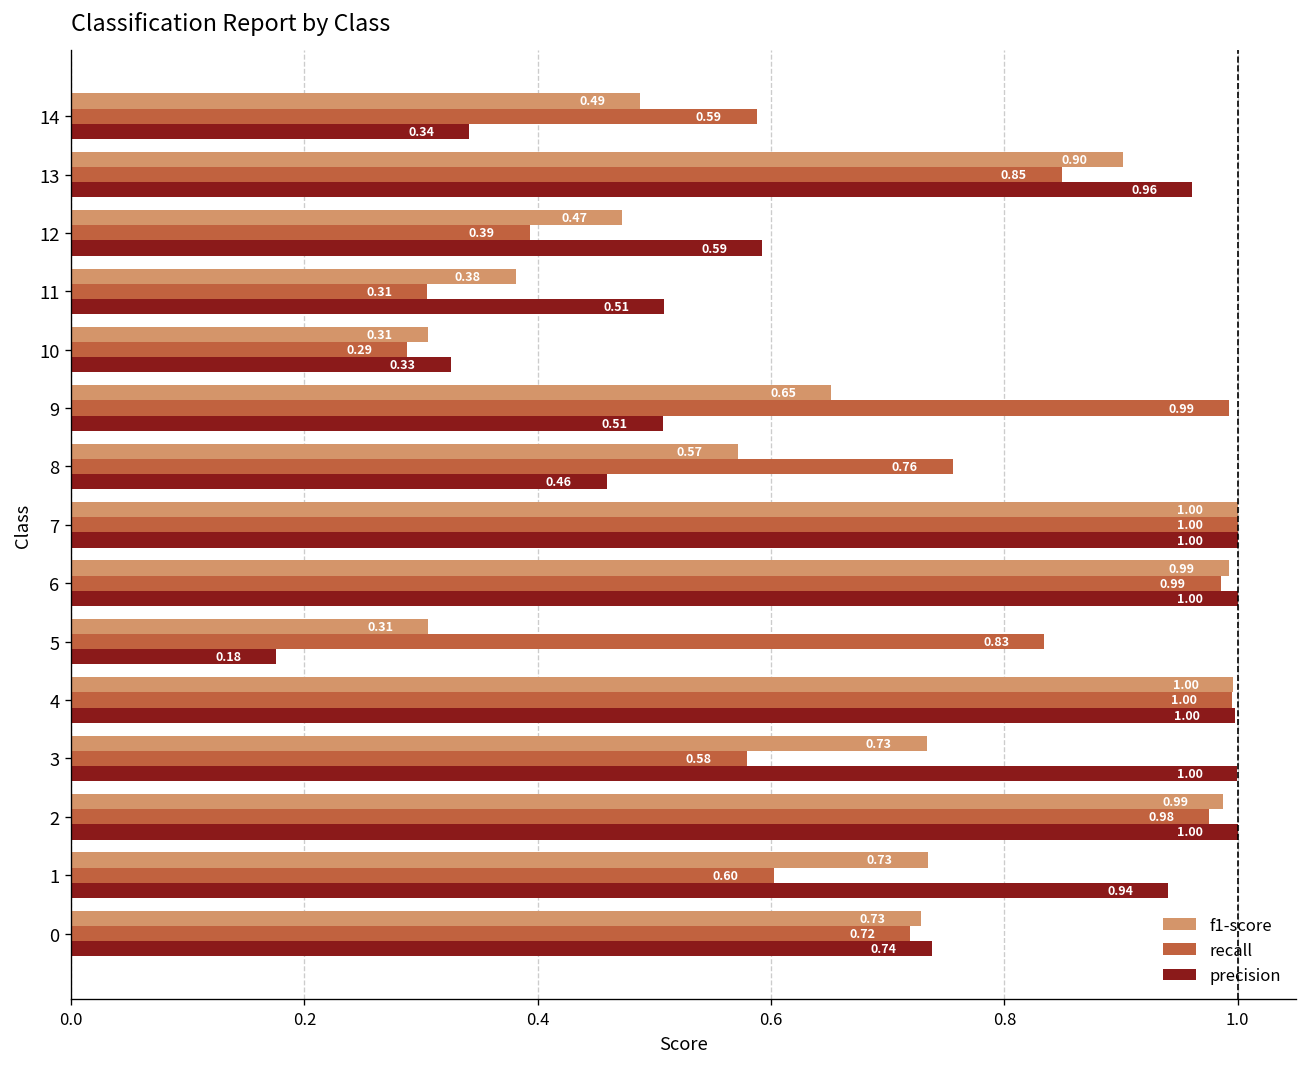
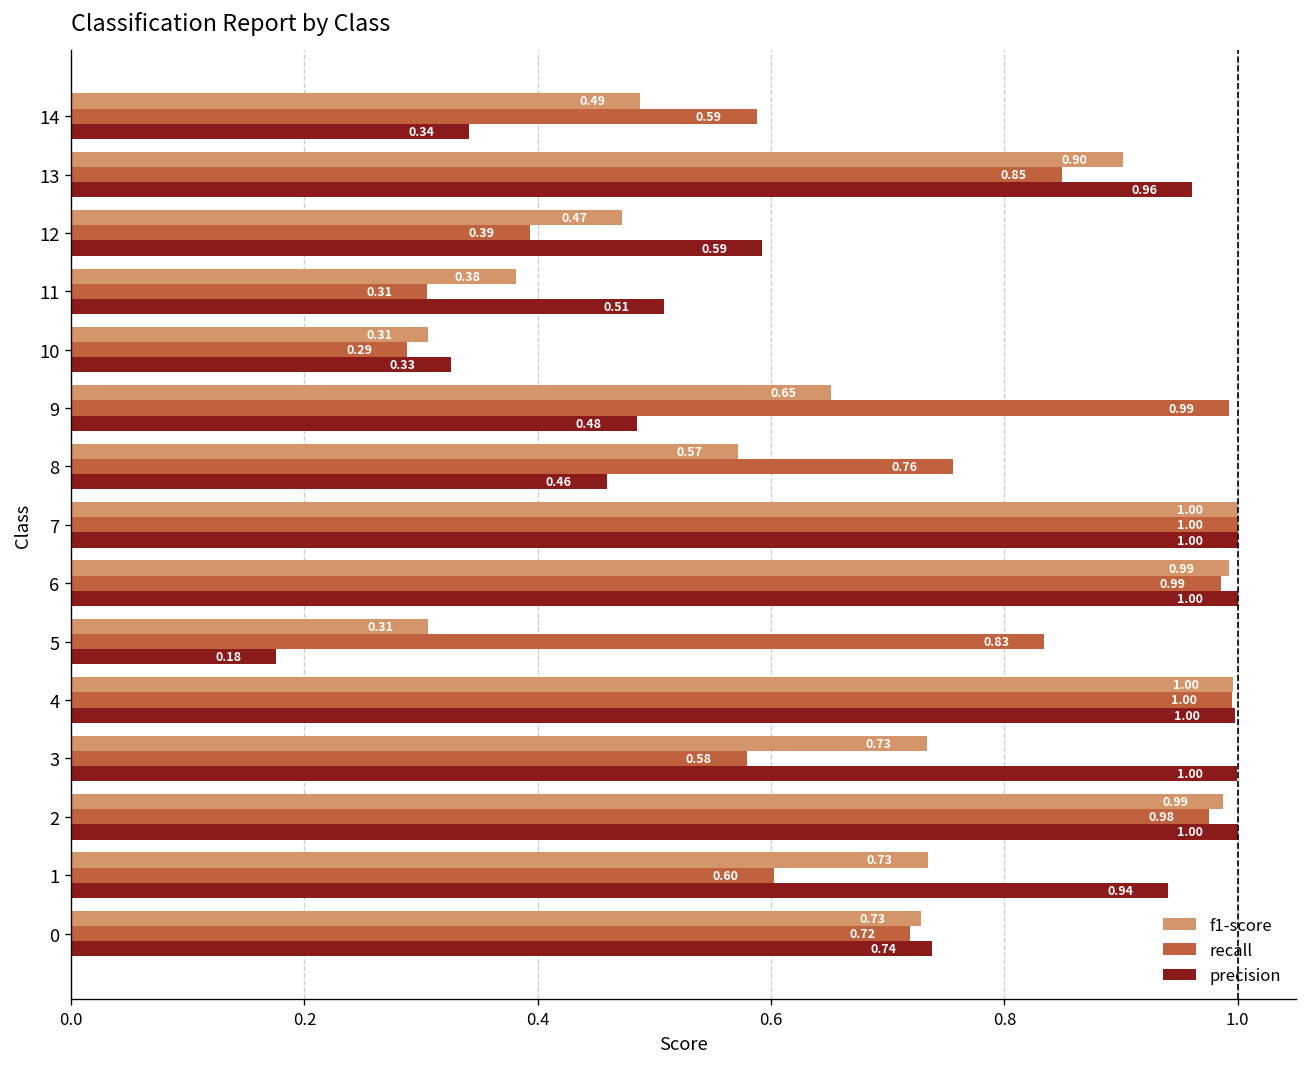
precision, 9: 0.51 -> 0.48
